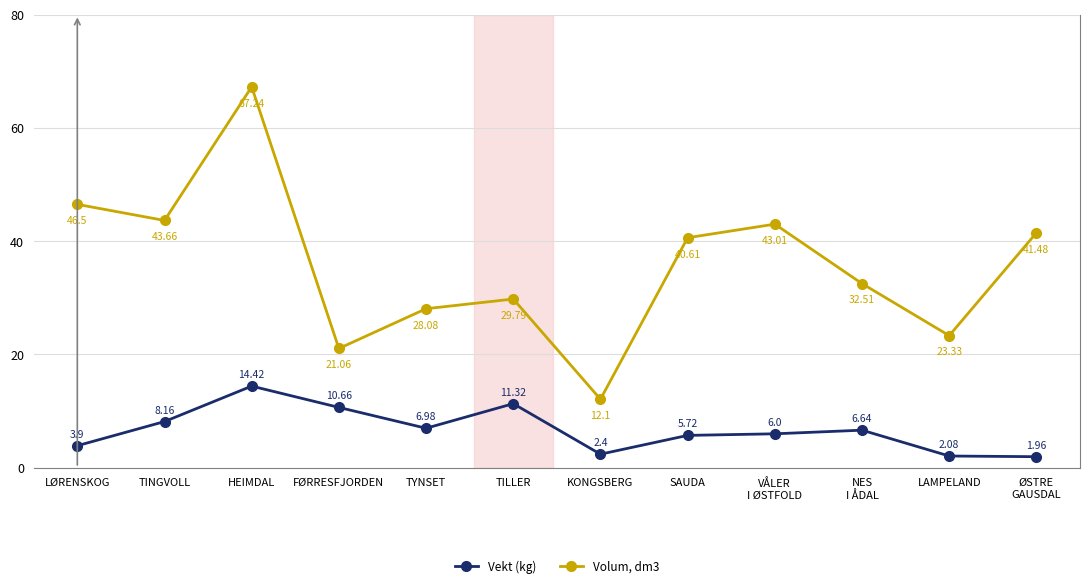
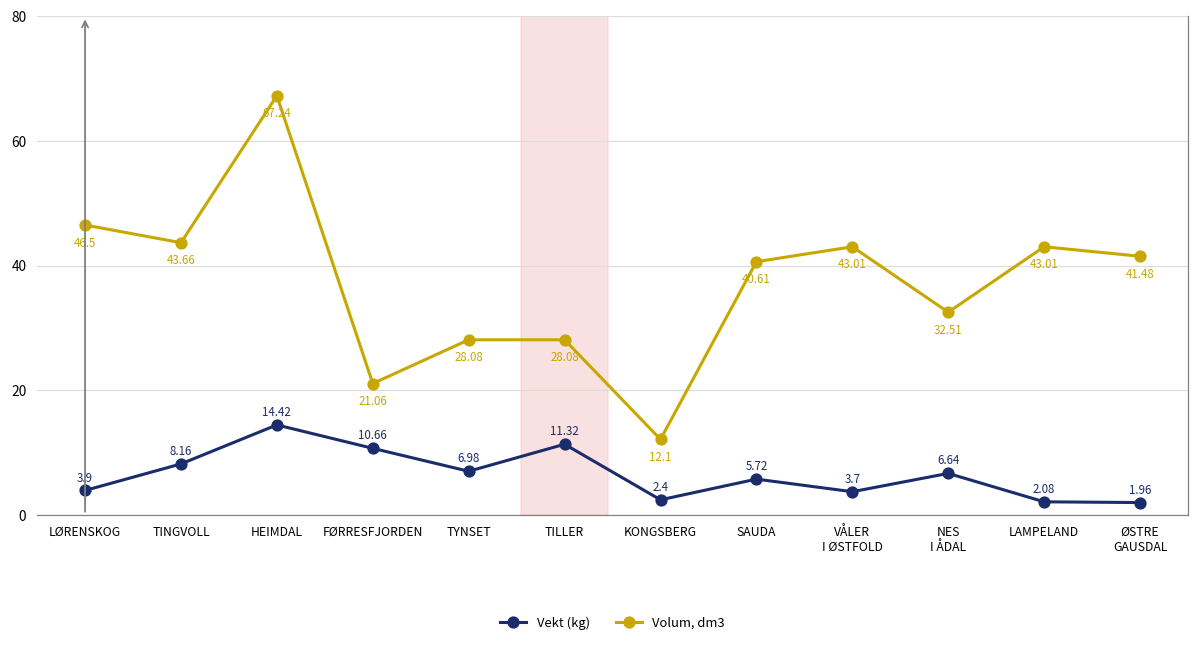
Volum, dm3, TILLER: 29.79 -> 28.08
Vekt (kg), VÅLER I ØSTFOLD: 6.0 -> 3.7
Volum, dm3, LAMPELAND: 23.33 -> 43.01
